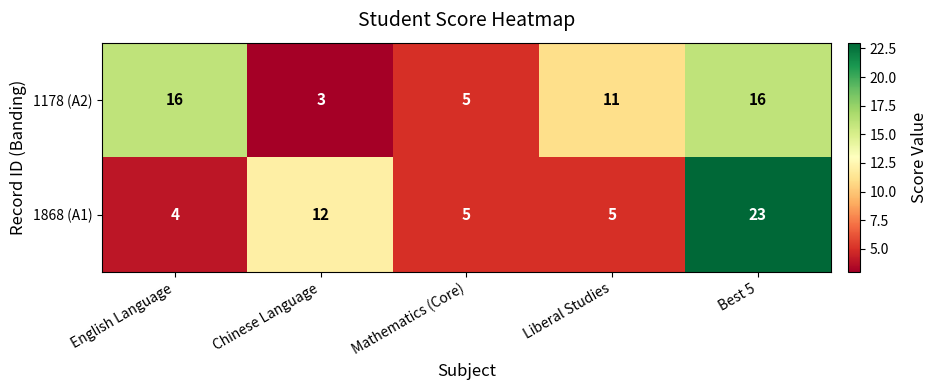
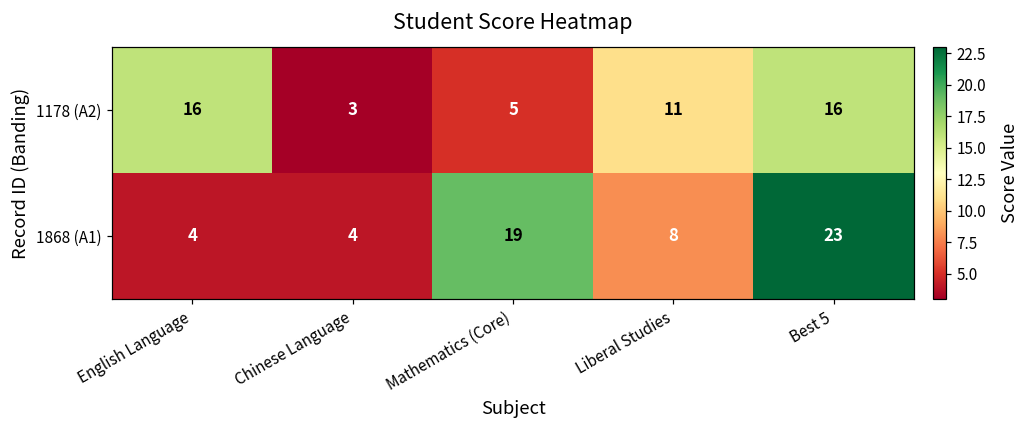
1868 (A1), Chinese Language: 12 -> 4
1868 (A1), Mathematics (Core): 5 -> 19
1868 (A1), Liberal Studies: 5 -> 8
